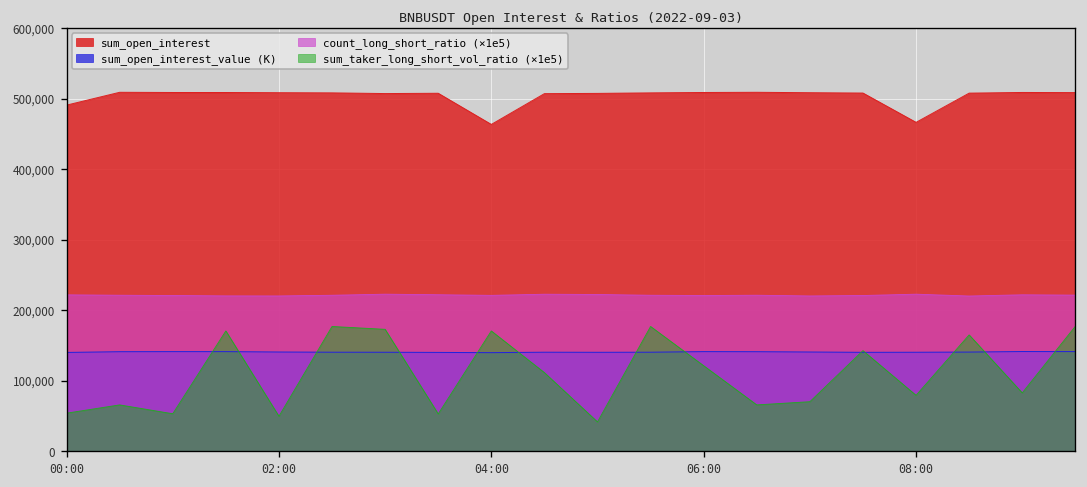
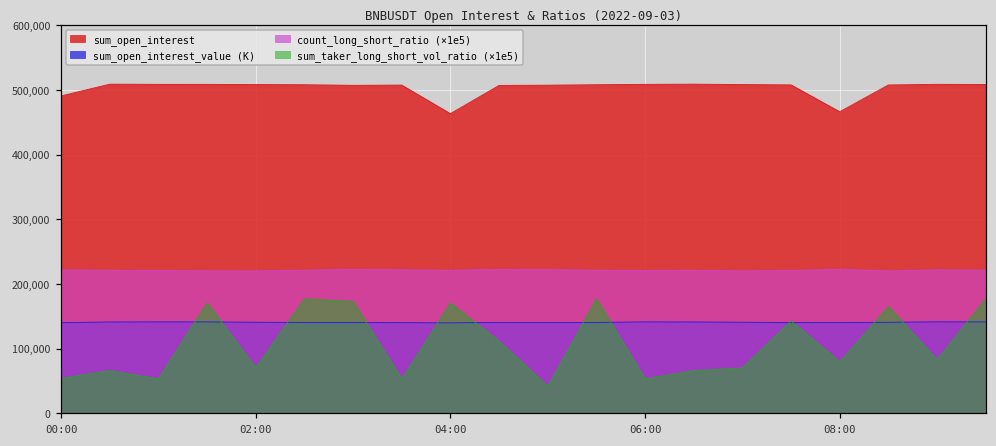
sum_taker_long_short_vol_ratio (×1e5), 02:00: 50,000 -> 70,000
sum_taker_long_short_vol_ratio (×1e5), 06:00: 120,000 -> 50,000
